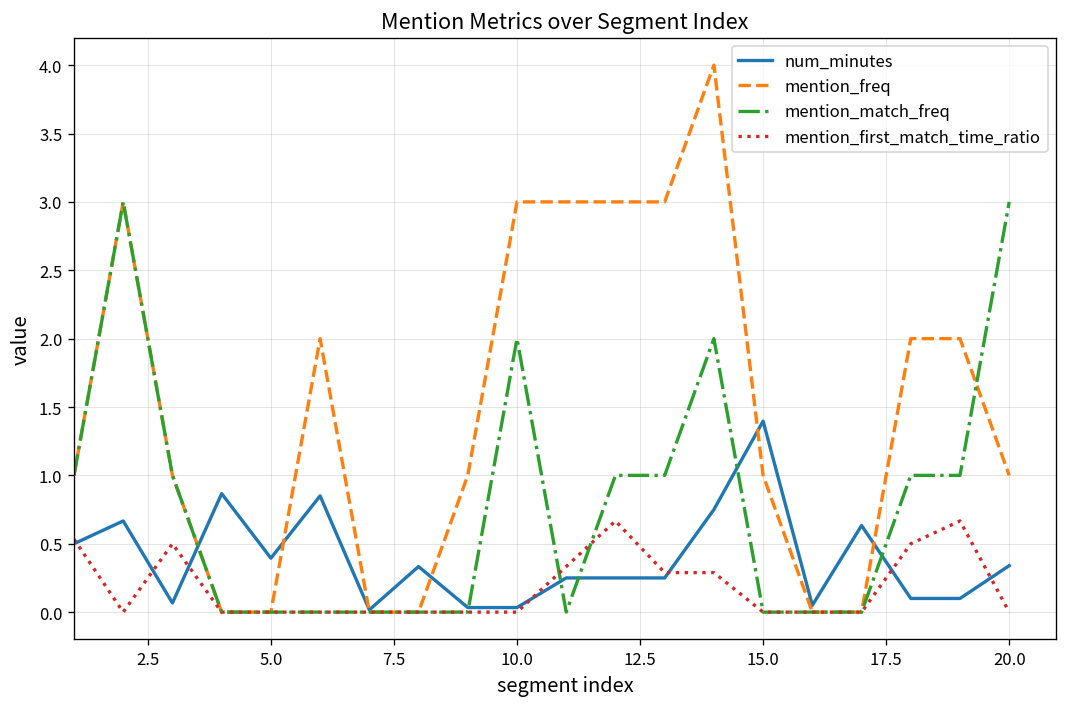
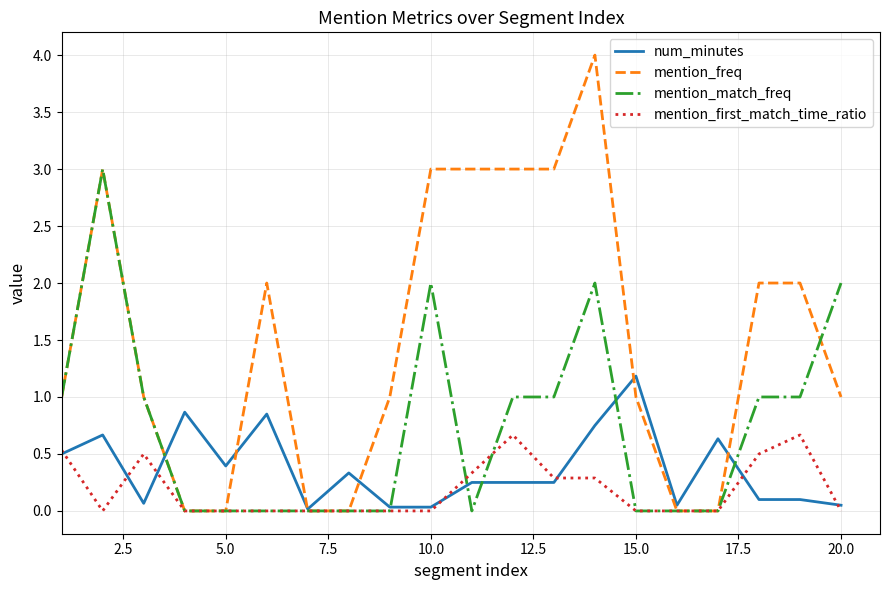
num_minutes, 15.0: 1.40 -> 1.18
num_minutes, 20.0: 0.34 -> 0.05
mention_match_freq, 20.0: 3 -> 2
